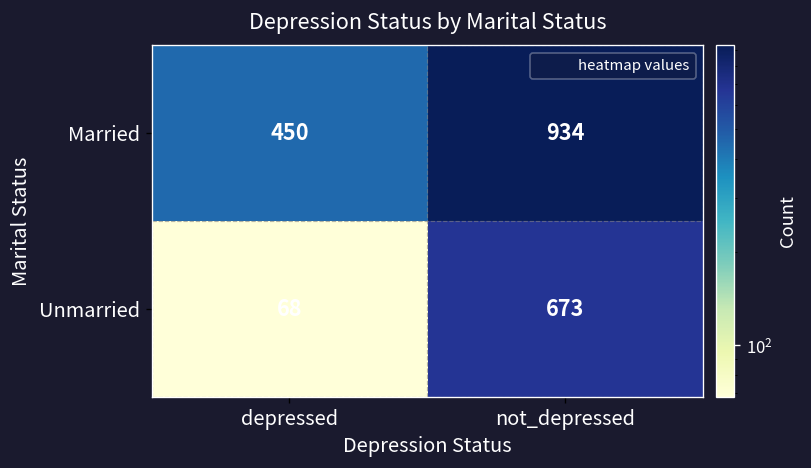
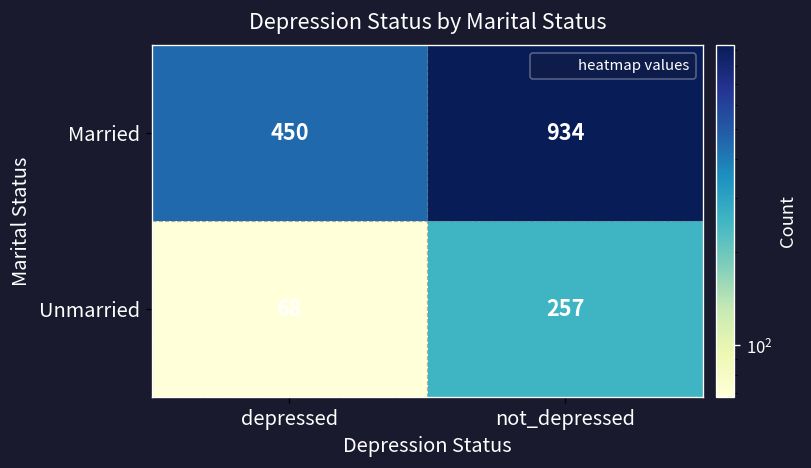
Unmarried, not_depressed: 673 -> 257
